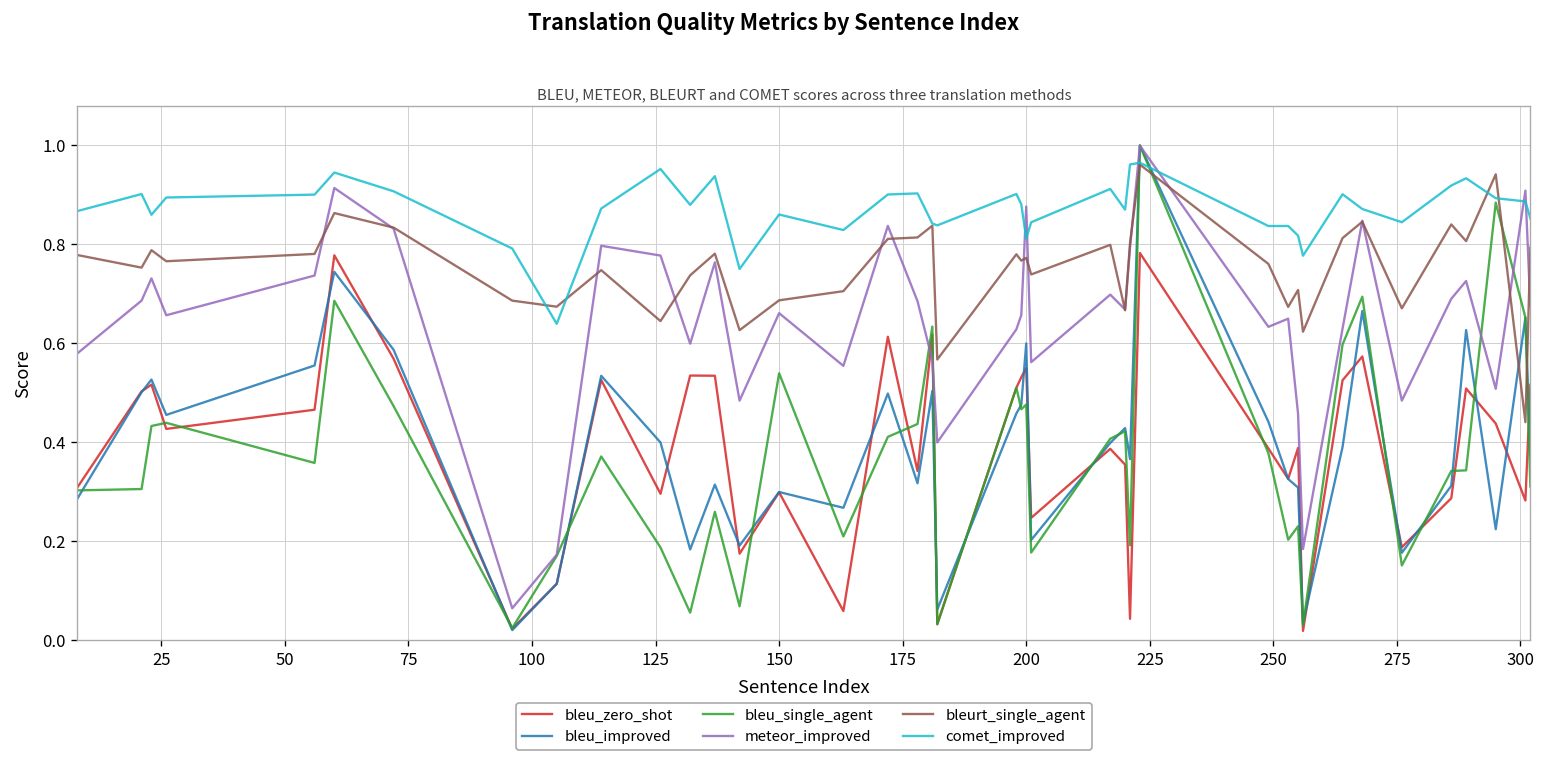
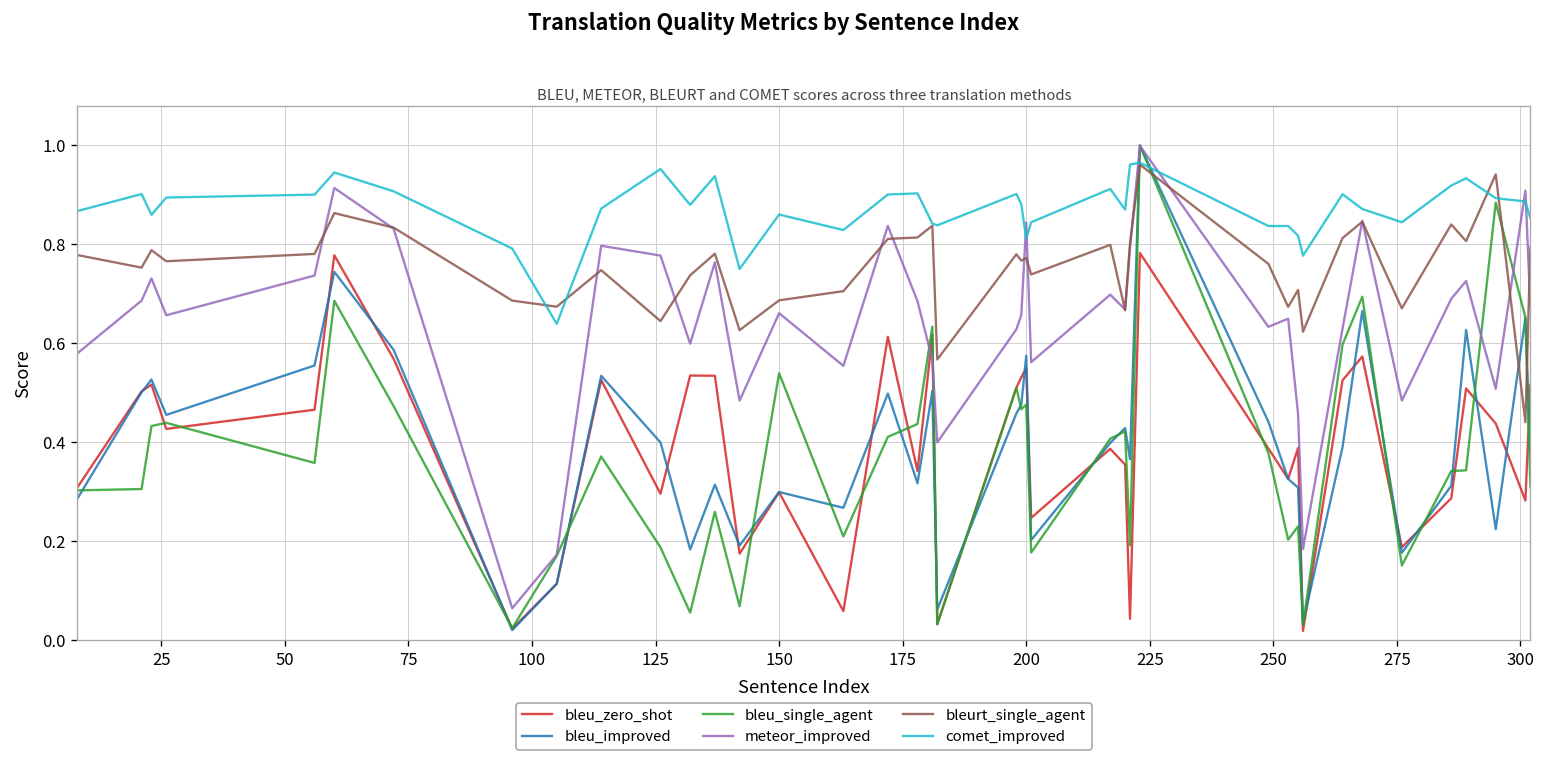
bleu_improved, 200: 0.60 -> 0.57
meteor_improved, 200: 0.88 -> 0.84
